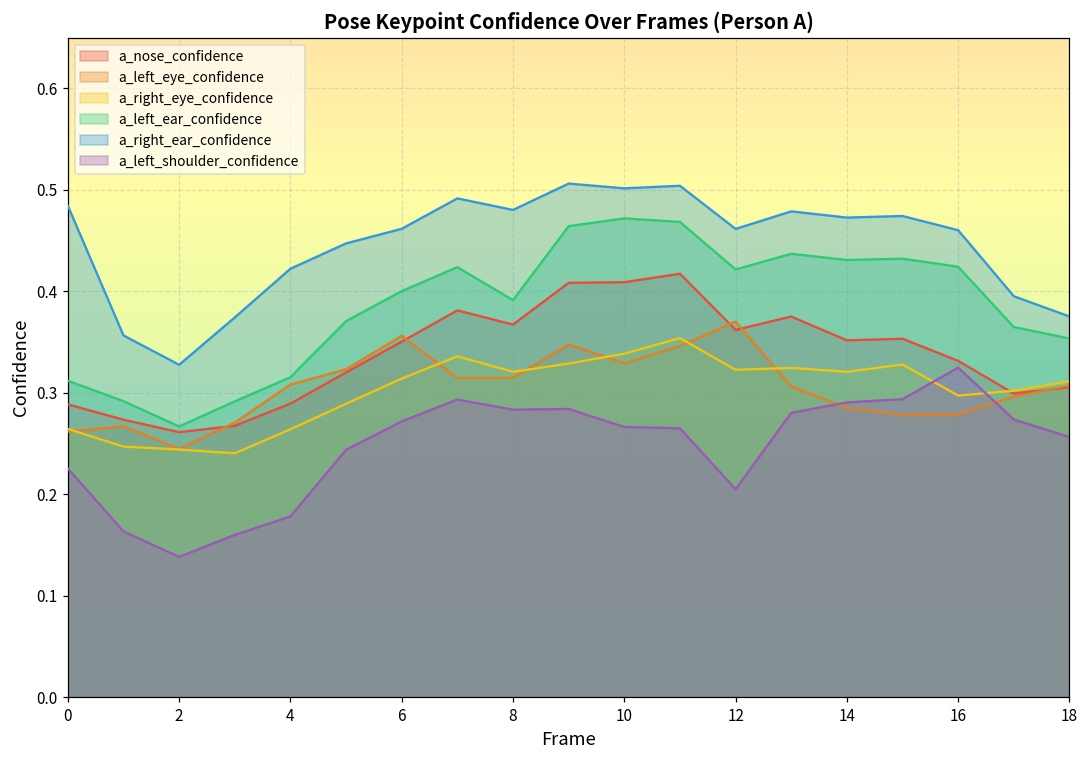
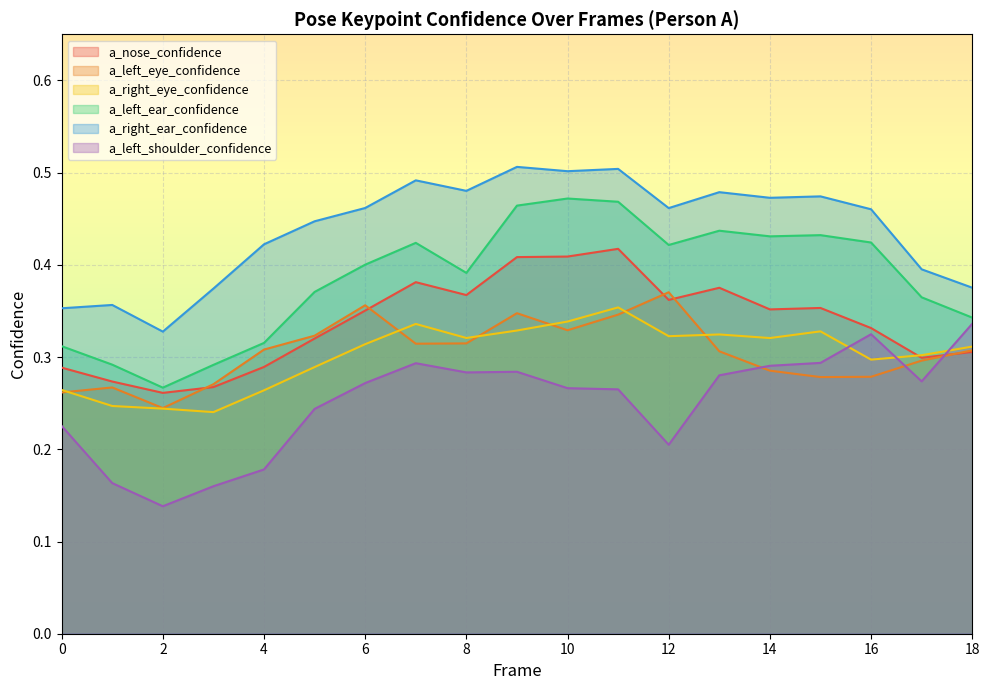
a_right_ear_confidence, 0: 0.48 -> 0.35
a_left_ear_confidence, 18: 0.35 -> 0.34
a_left_shoulder_confidence, 18: 0.26 -> 0.34
